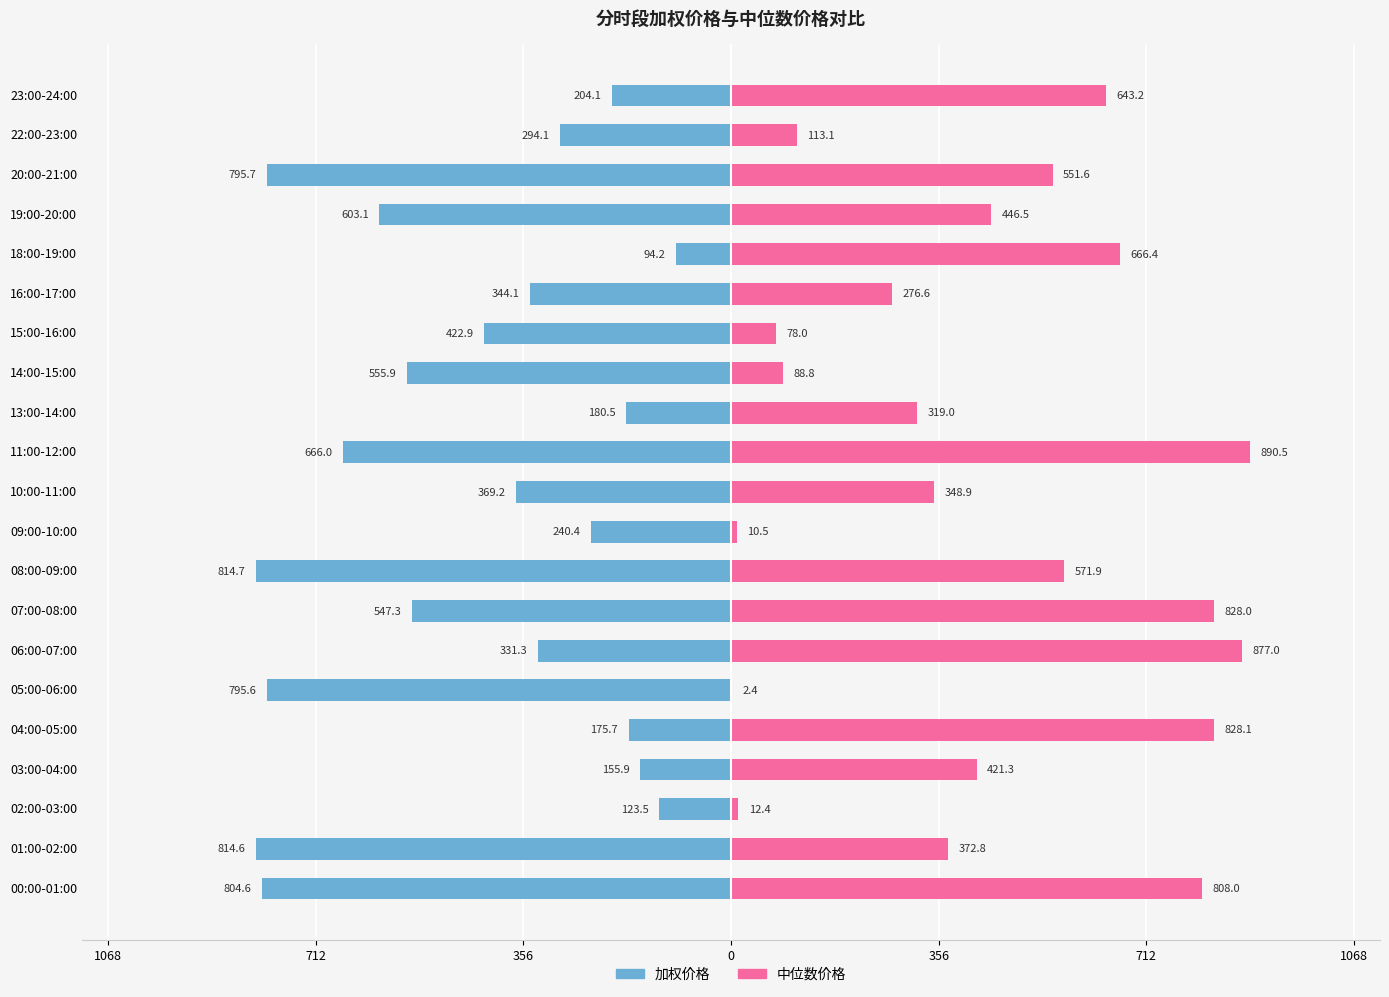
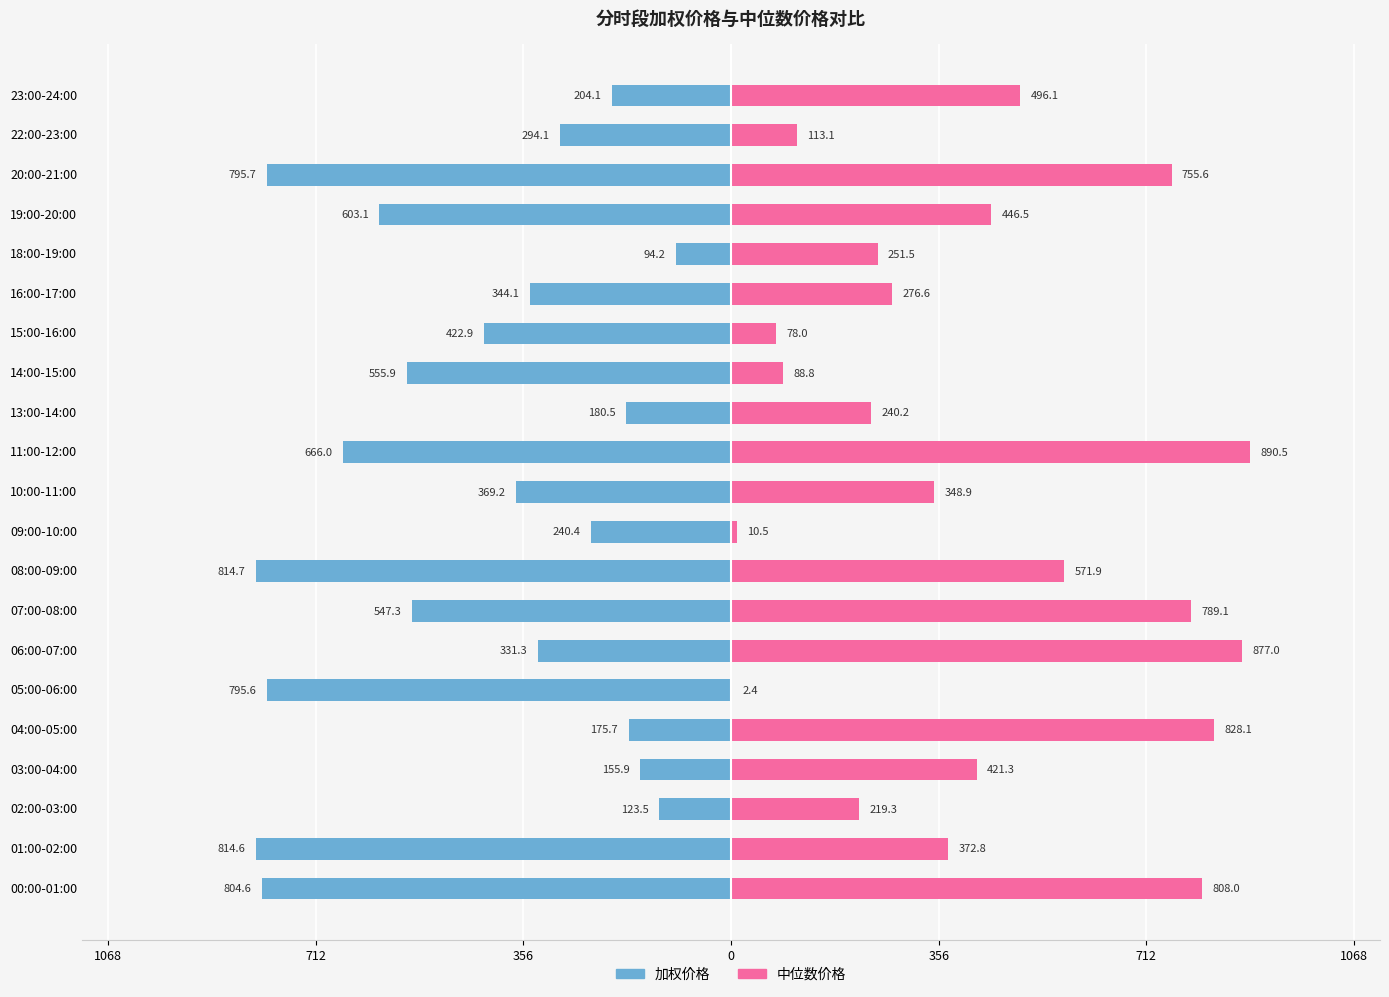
中位数价格, 23:00-24:00: 643.2 -> 496.1
中位数价格, 20:00-21:00: 551.6 -> 755.6
中位数价格, 18:00-19:00: 666.4 -> 251.5
中位数价格, 13:00-14:00: 319.0 -> 240.2
中位数价格, 07:00-08:00: 828.0 -> 789.1
中位数价格, 02:00-03:00: 12.4 -> 219.3
